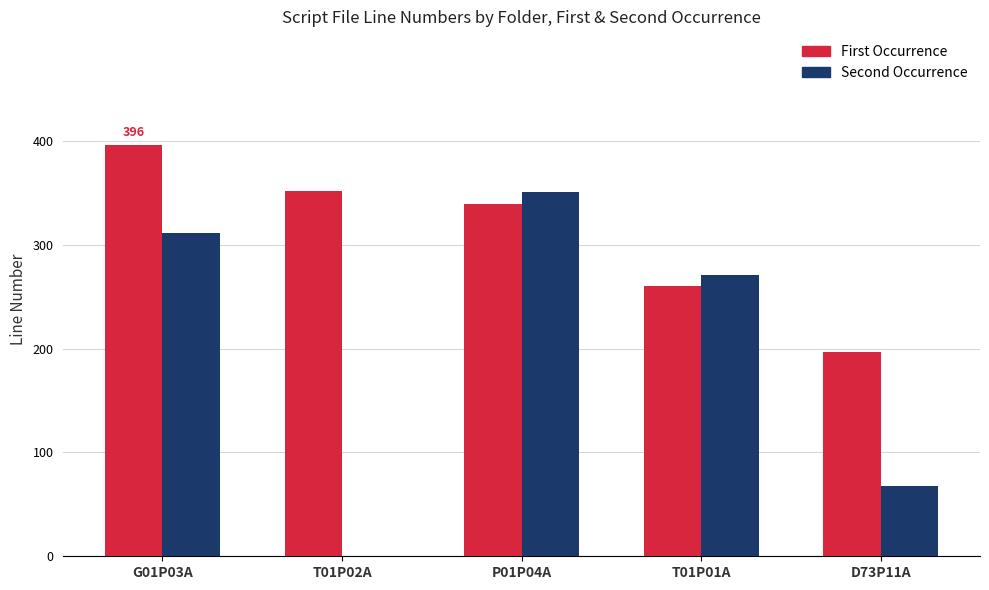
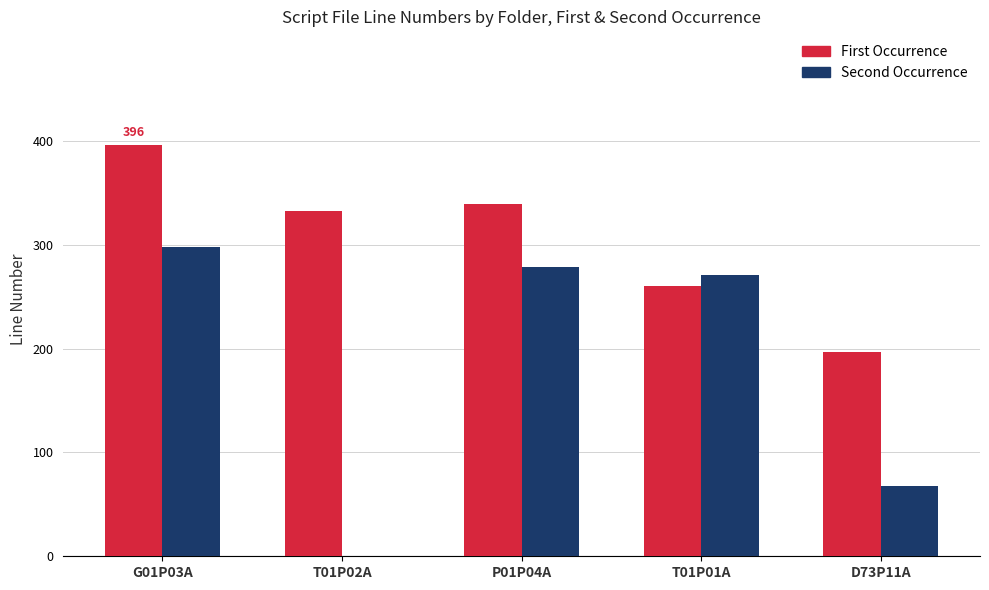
Second Occurrence, G01P03A: 311 -> 298
First Occurrence, T01P02A: 352 -> 333
Second Occurrence, P01P04A: 351 -> 279
